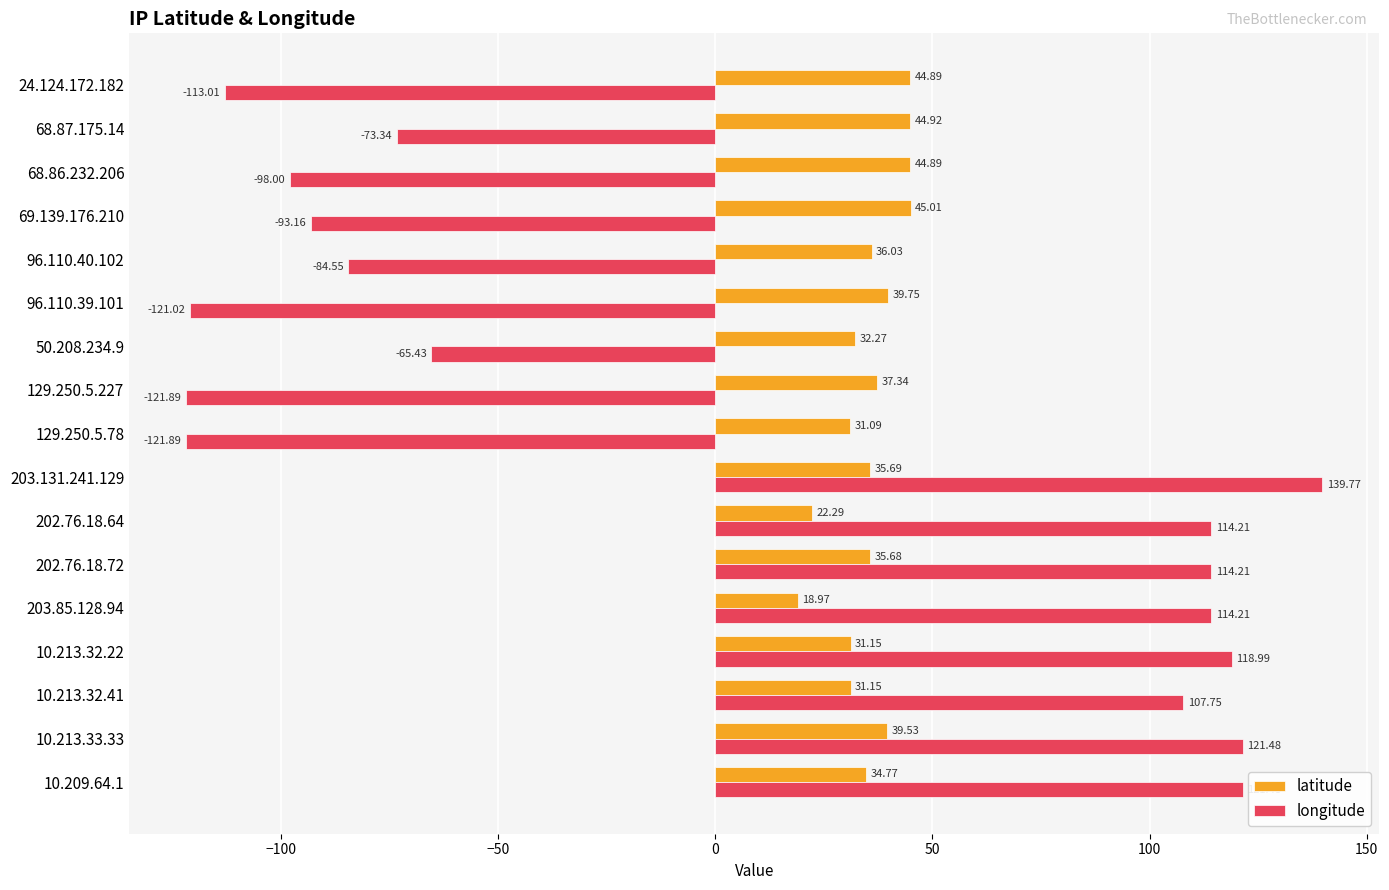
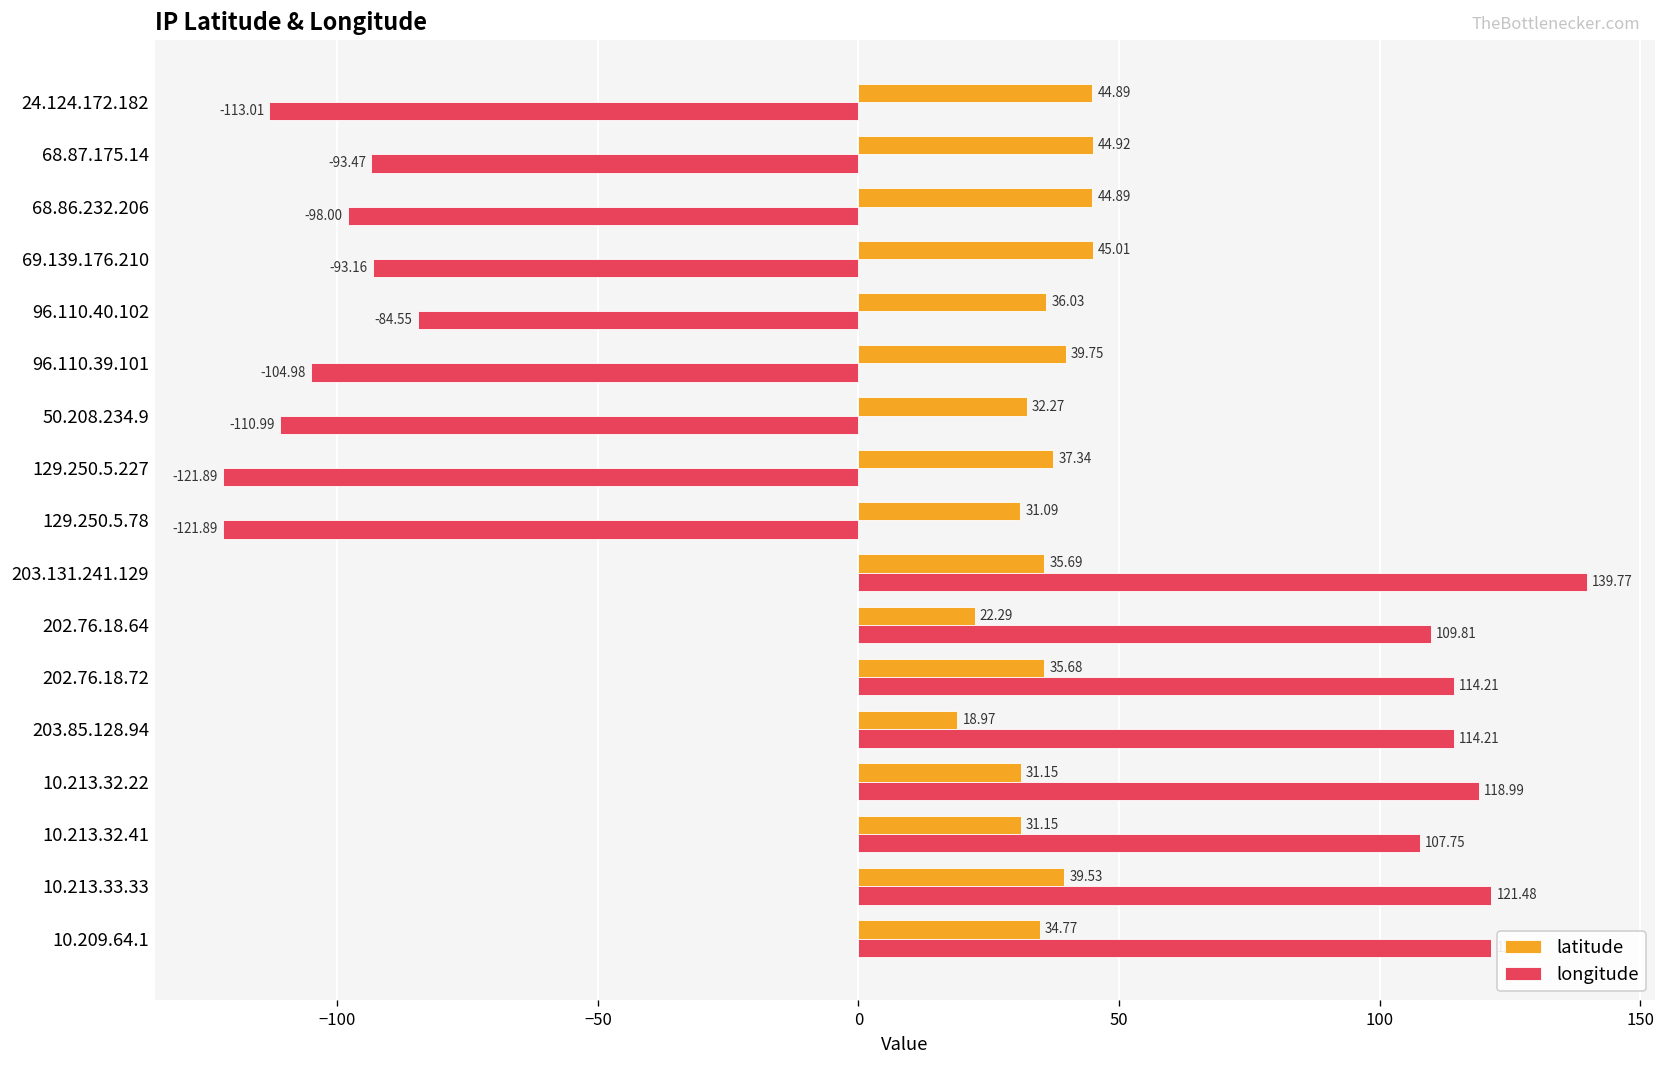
longitude, 68.87.175.14: -73.34 -> -93.47
longitude, 96.110.39.101: -121.02 -> -104.98
longitude, 50.208.234.9: -65.43 -> -110.99
longitude, 202.76.18.64: 114.21 -> 109.81
